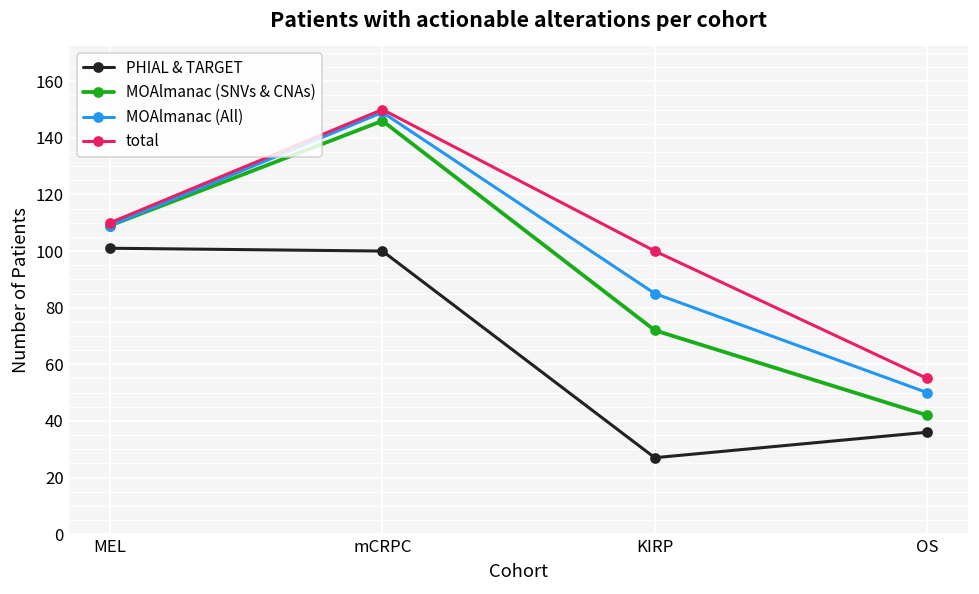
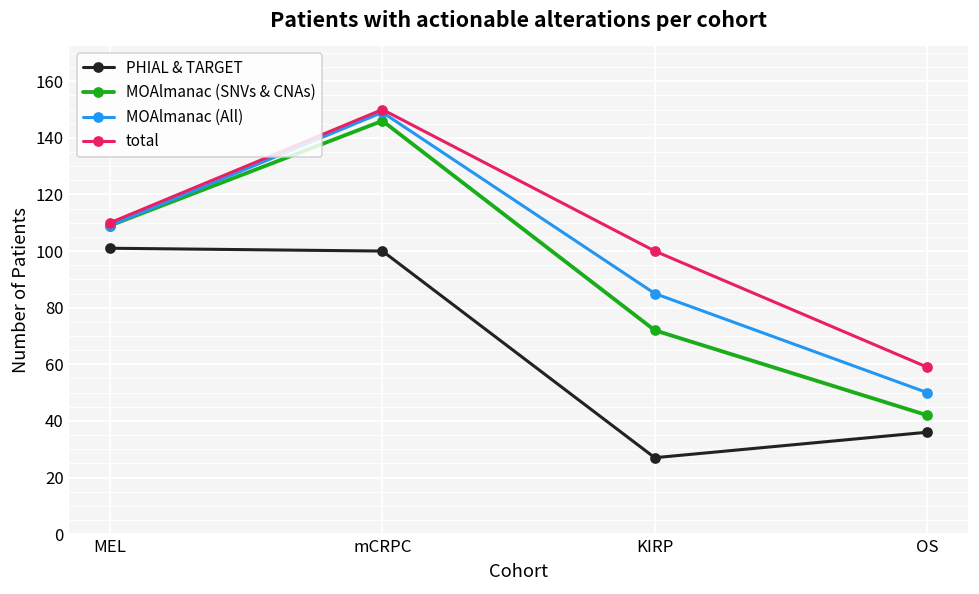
total, OS: 55 -> 59
